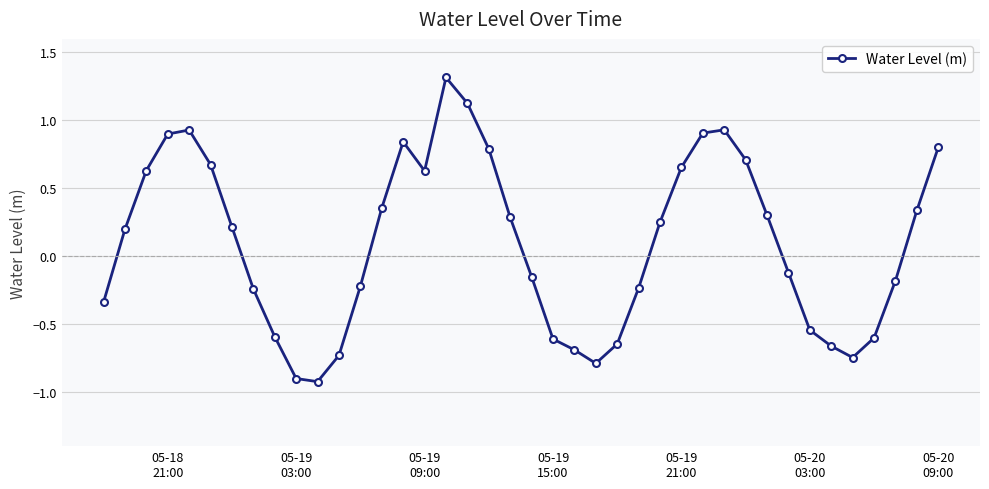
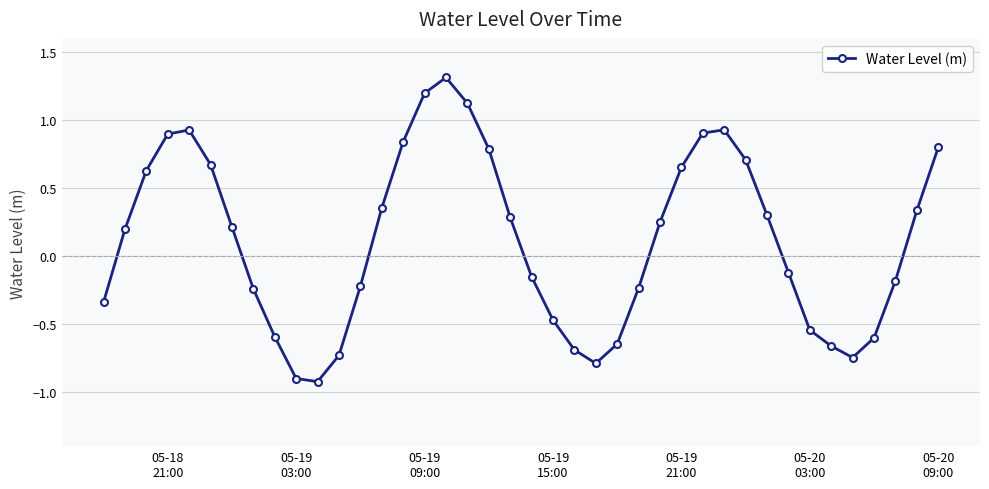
05-19 09:00: 0.63 -> 1.20
05-19 15:00: -0.61 -> -0.47
